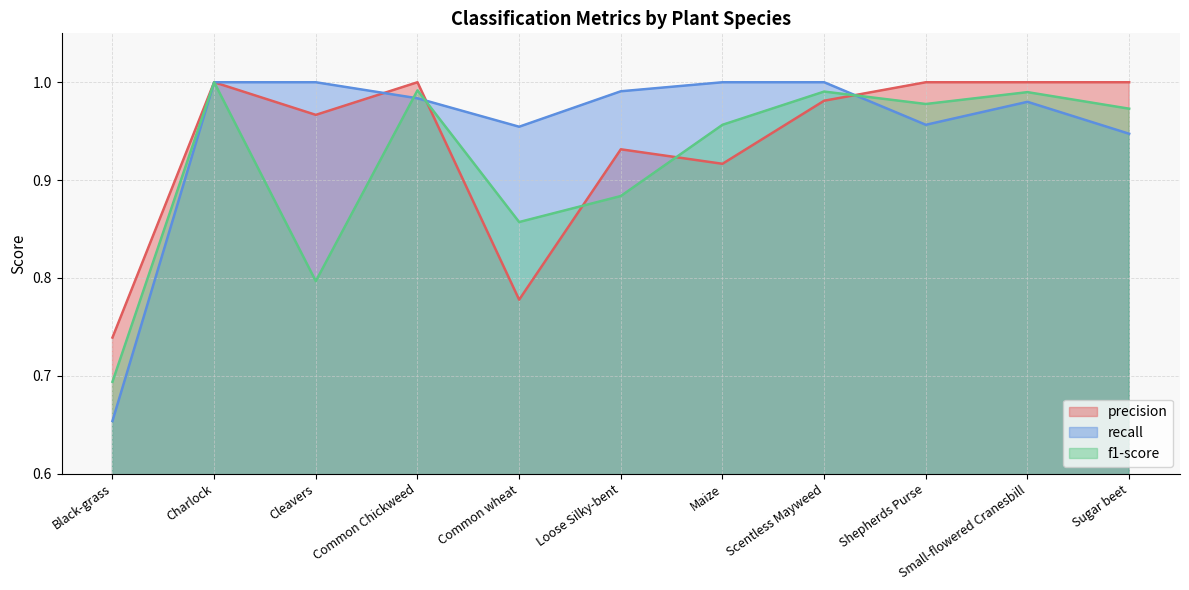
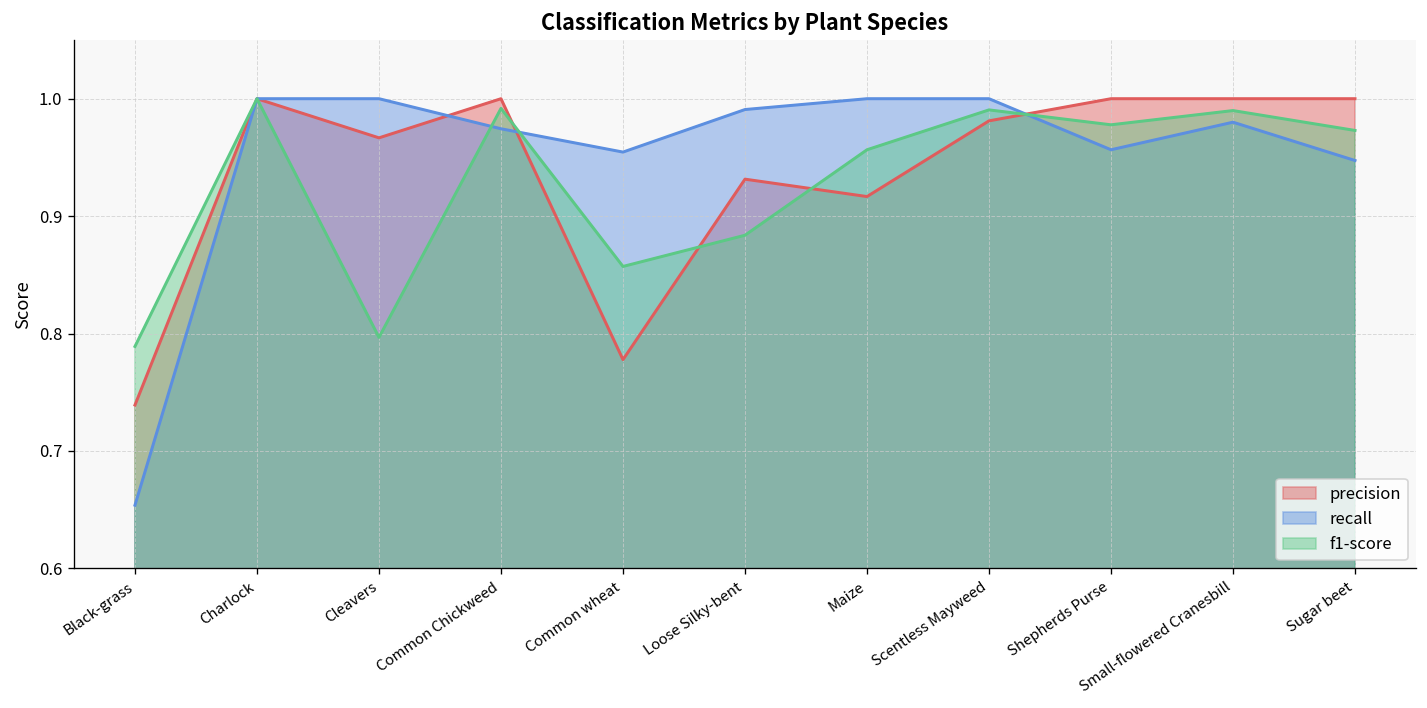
f1-score, Black-grass: 0.69 -> 0.79
recall, Common Chickweed: 0.98 -> 0.97
